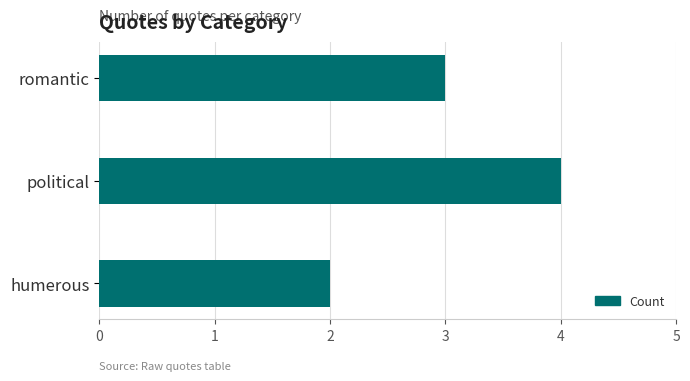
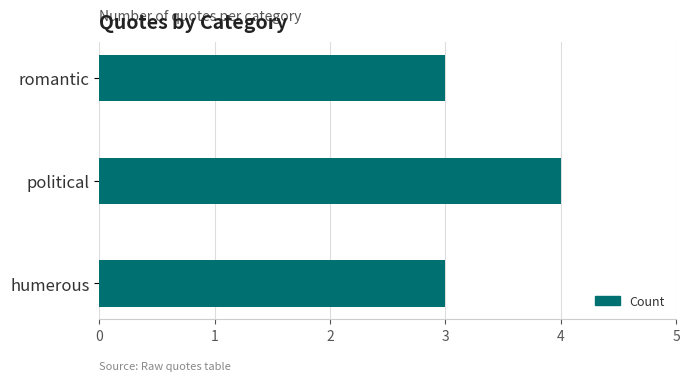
humerous: 2 -> 3
